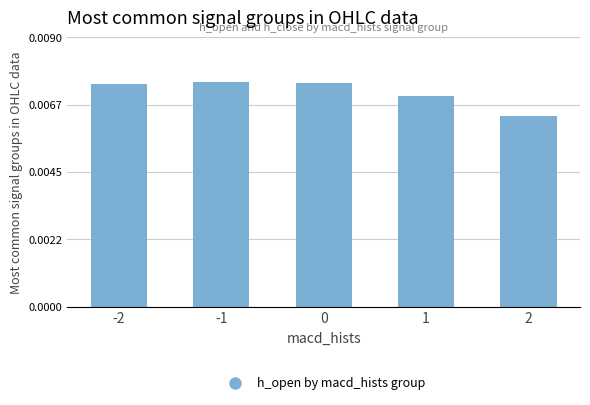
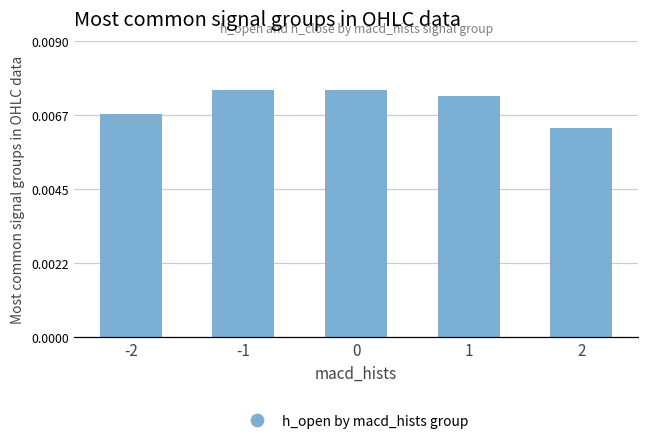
-2: 0.0074 -> 0.0067
1: 0.0070 -> 0.0073
